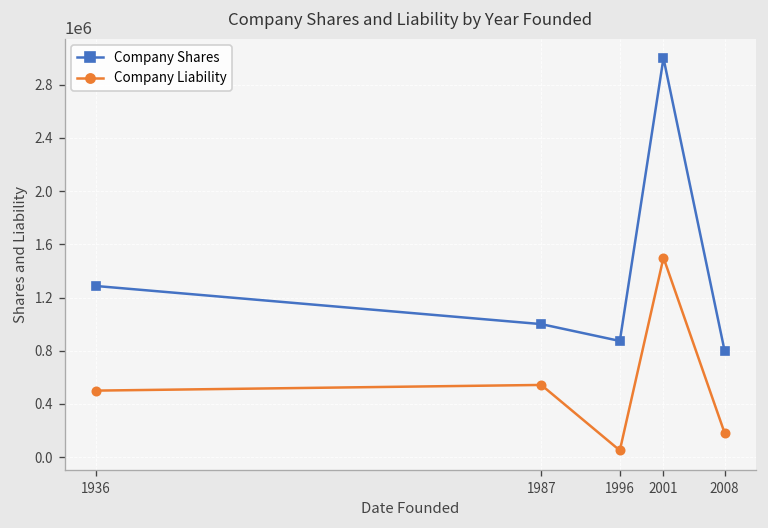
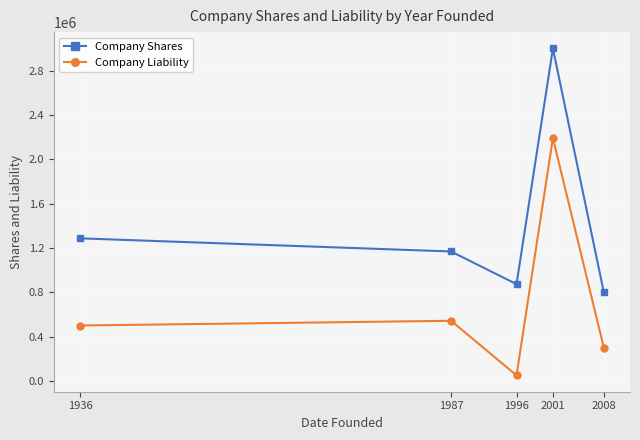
Company Shares, 1987: 1000000 -> 1170000
Company Liability, 2001: 1500000 -> 2190000
Company Liability, 2008: 180000 -> 300000
